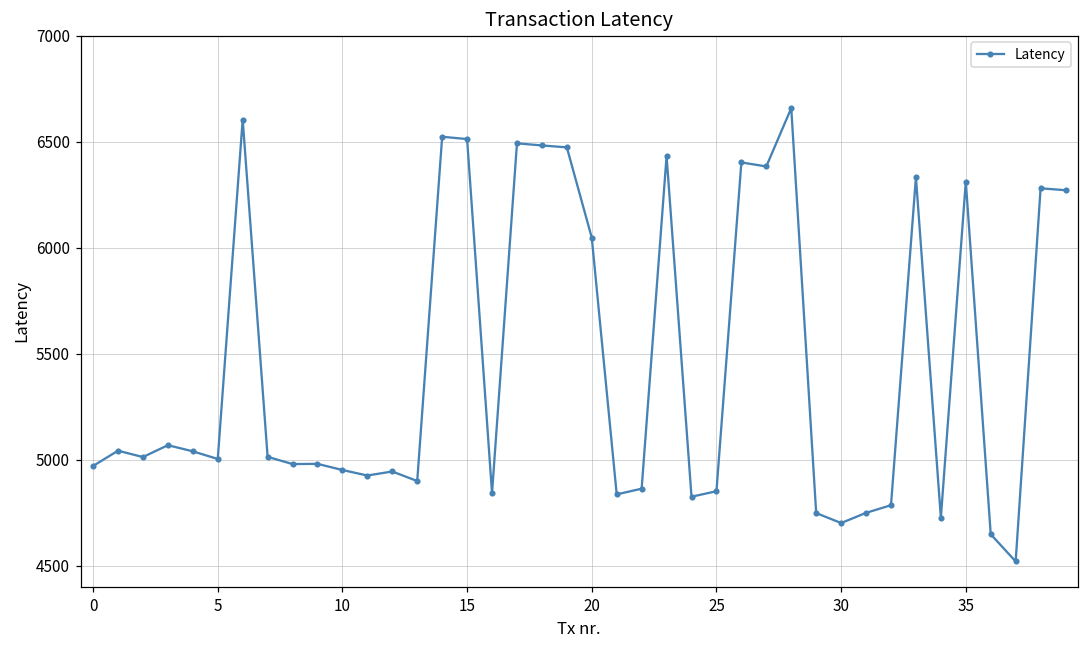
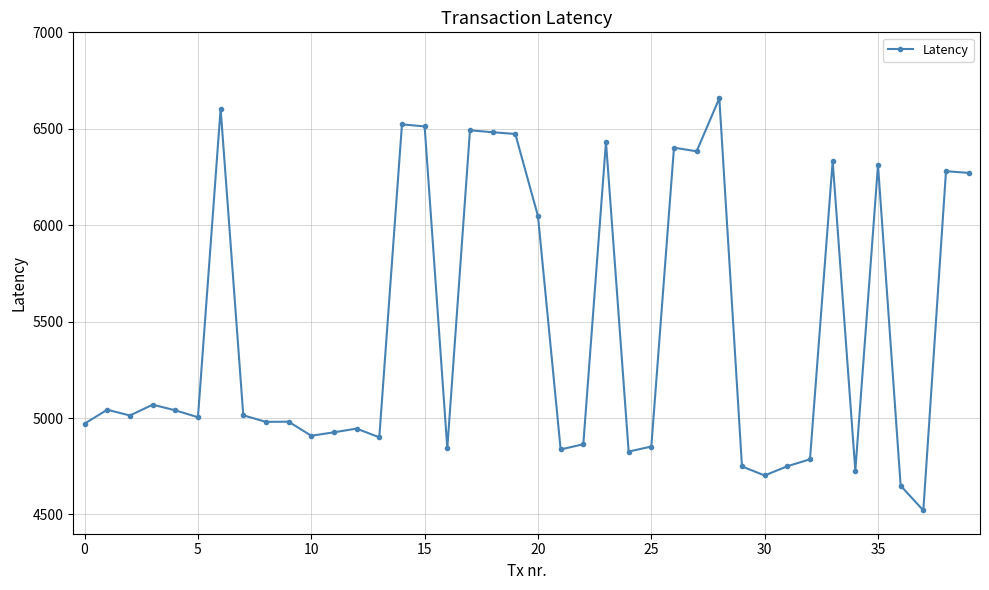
10: 4950 -> 4910
